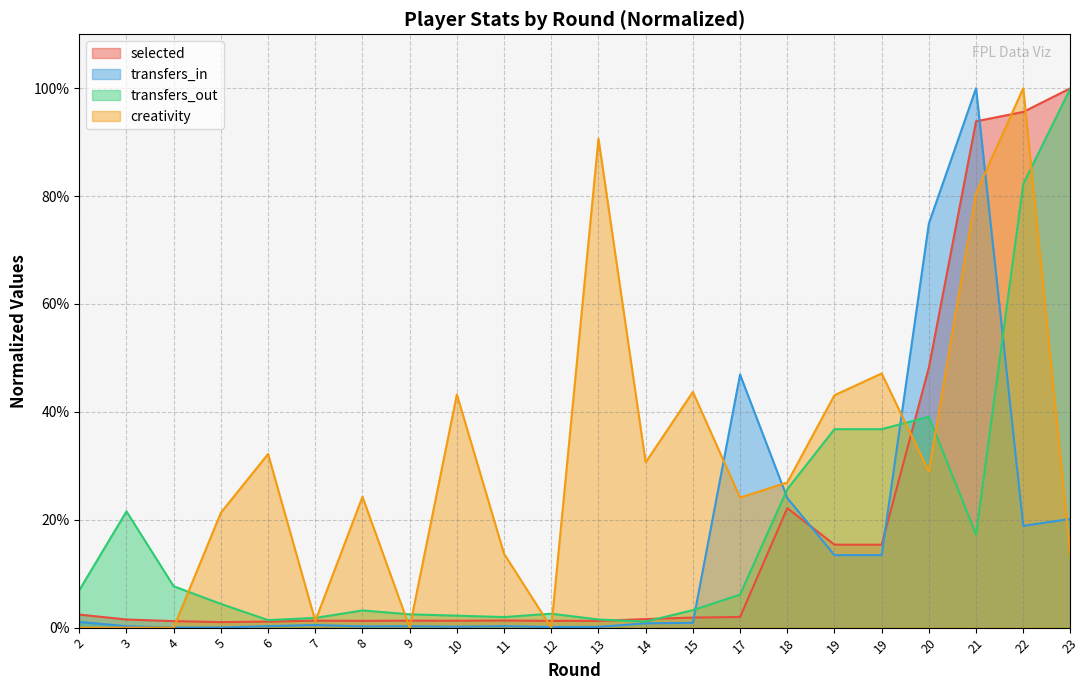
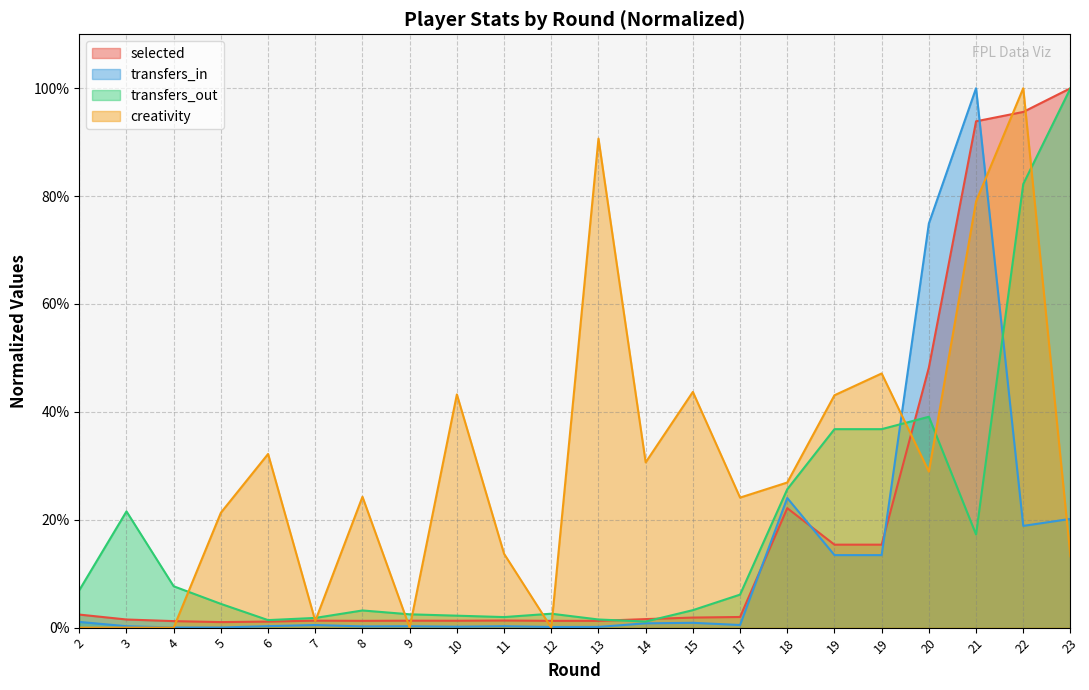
transfers_in, 17: 47% -> 0%
creativity, 21: 81% -> 79%
